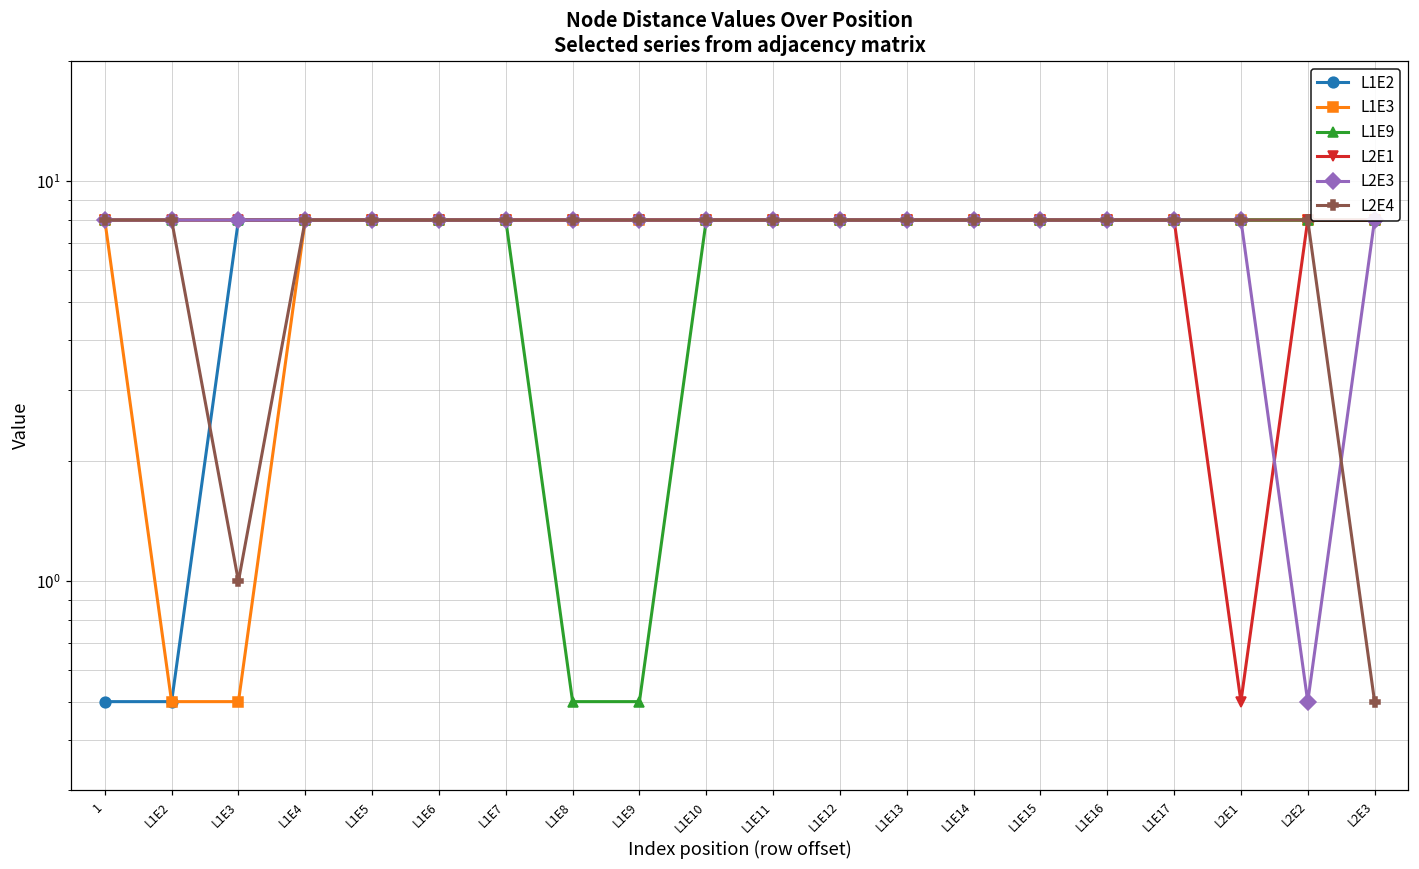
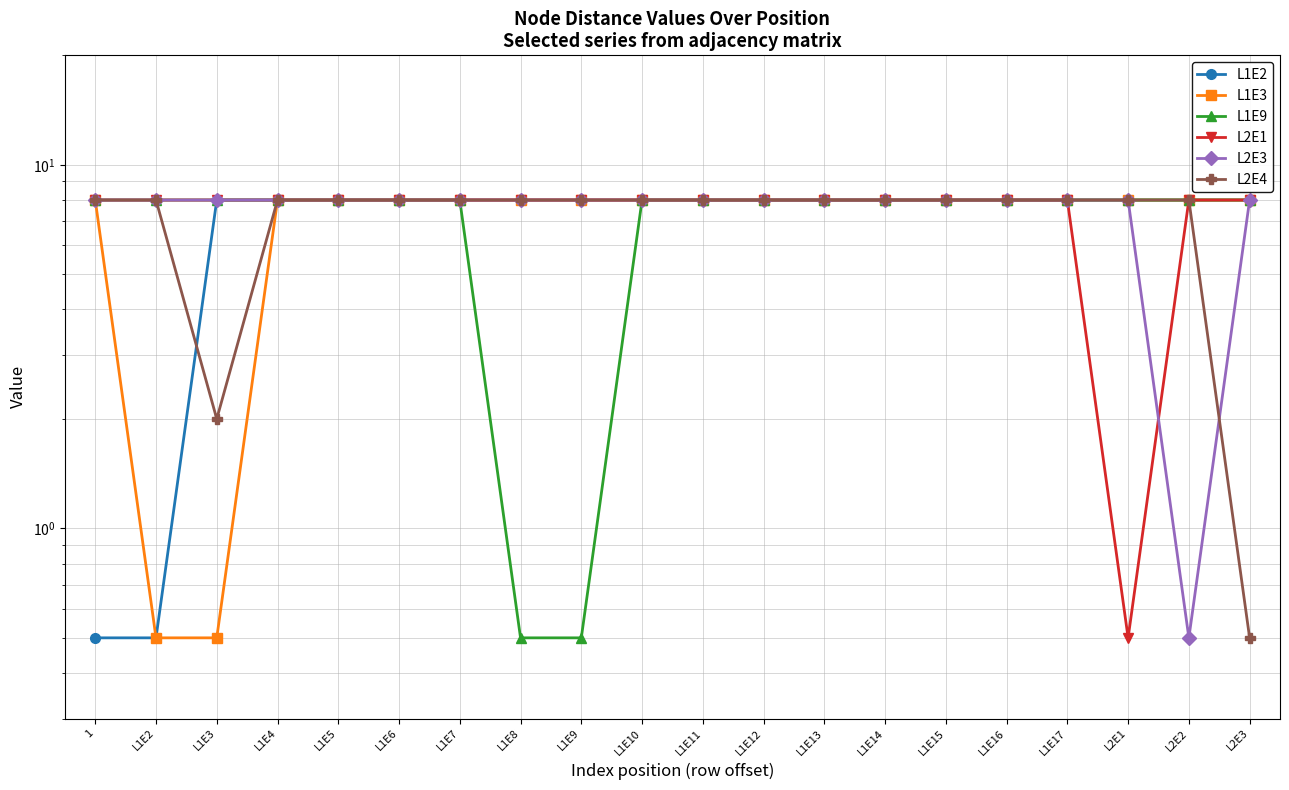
L2E4, L1E3: 1 -> 2
